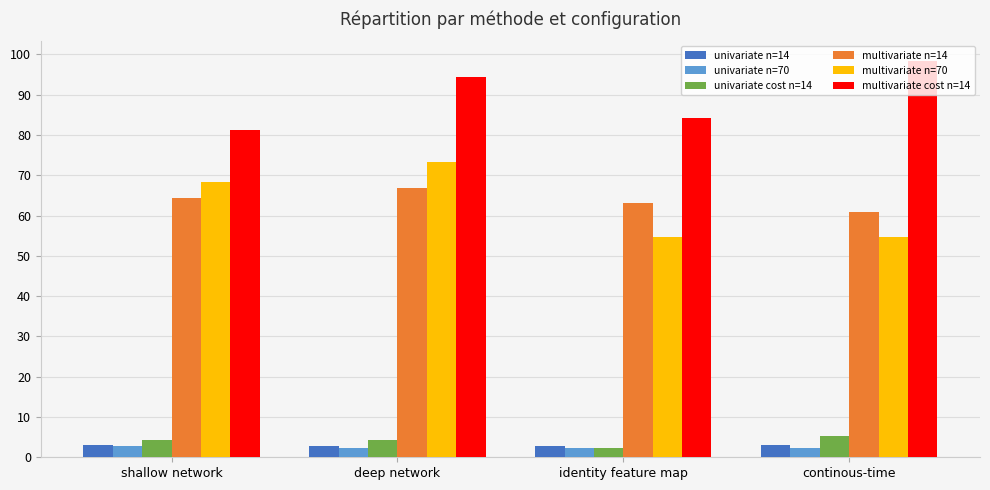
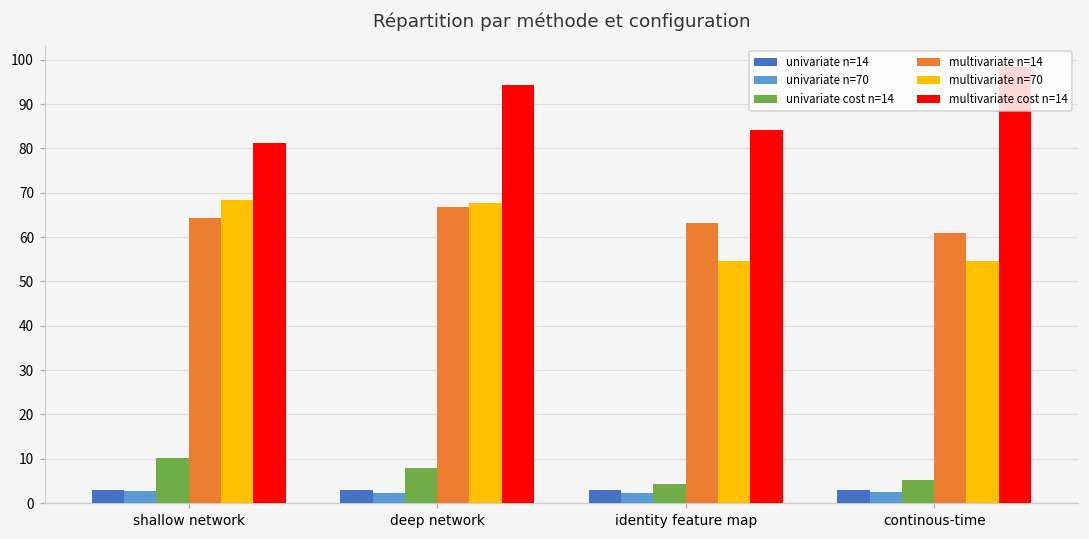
univariate cost n=14, shallow network: 4 -> 10
univariate cost n=14, deep network: 4 -> 8
multivariate n=70, deep network: 73 -> 68
univariate cost n=14, identity feature map: 2 -> 4
